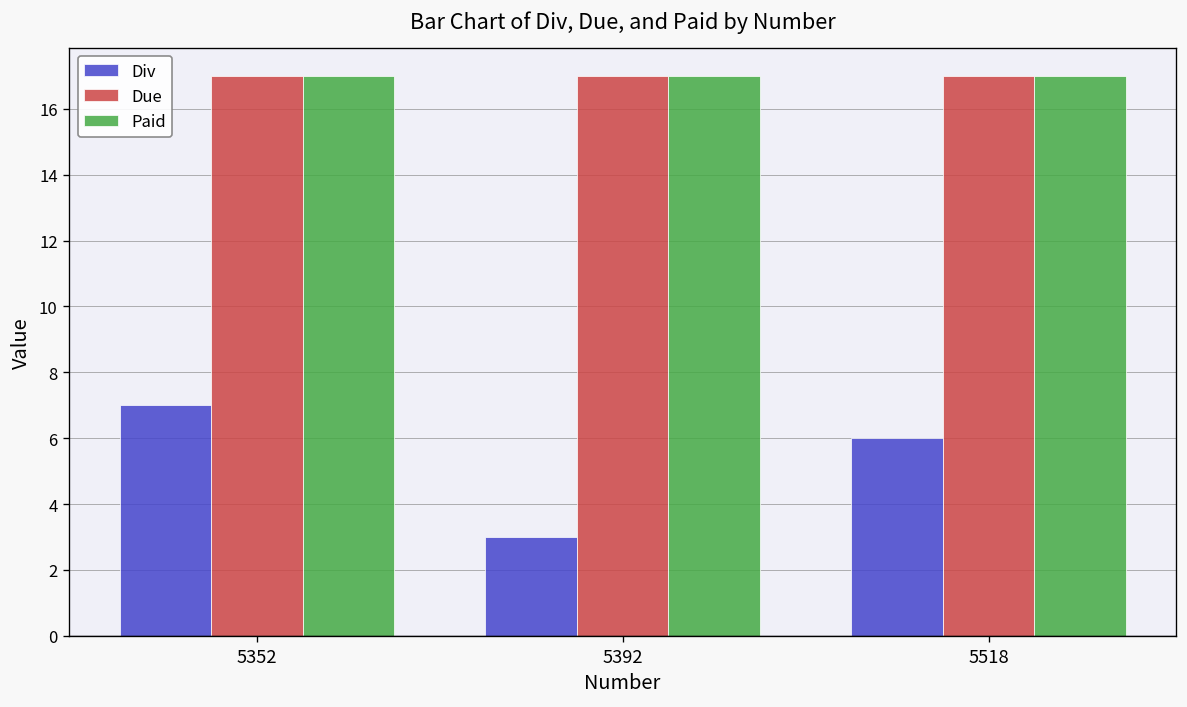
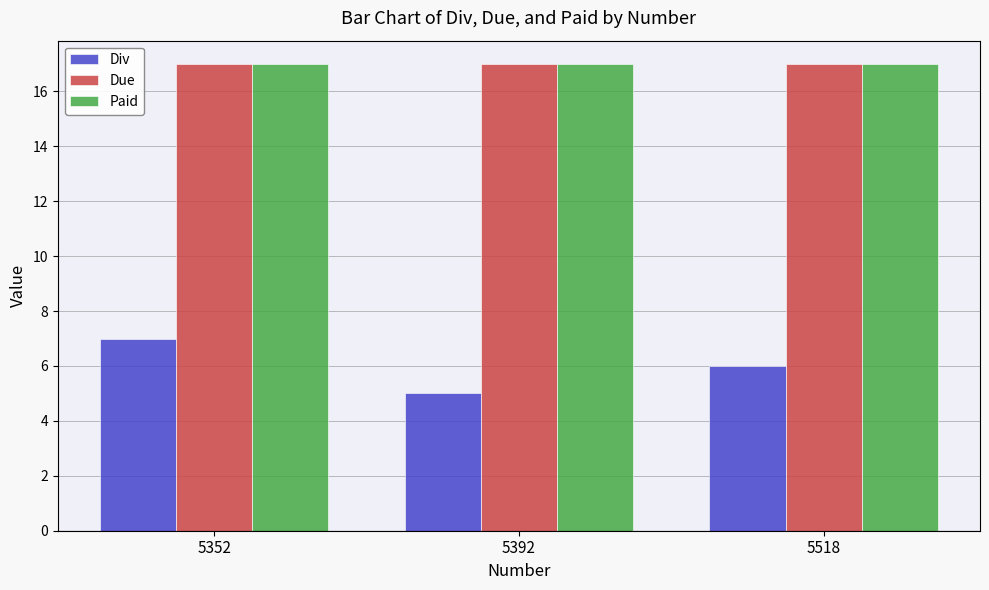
Div, 5392: 3 -> 5
